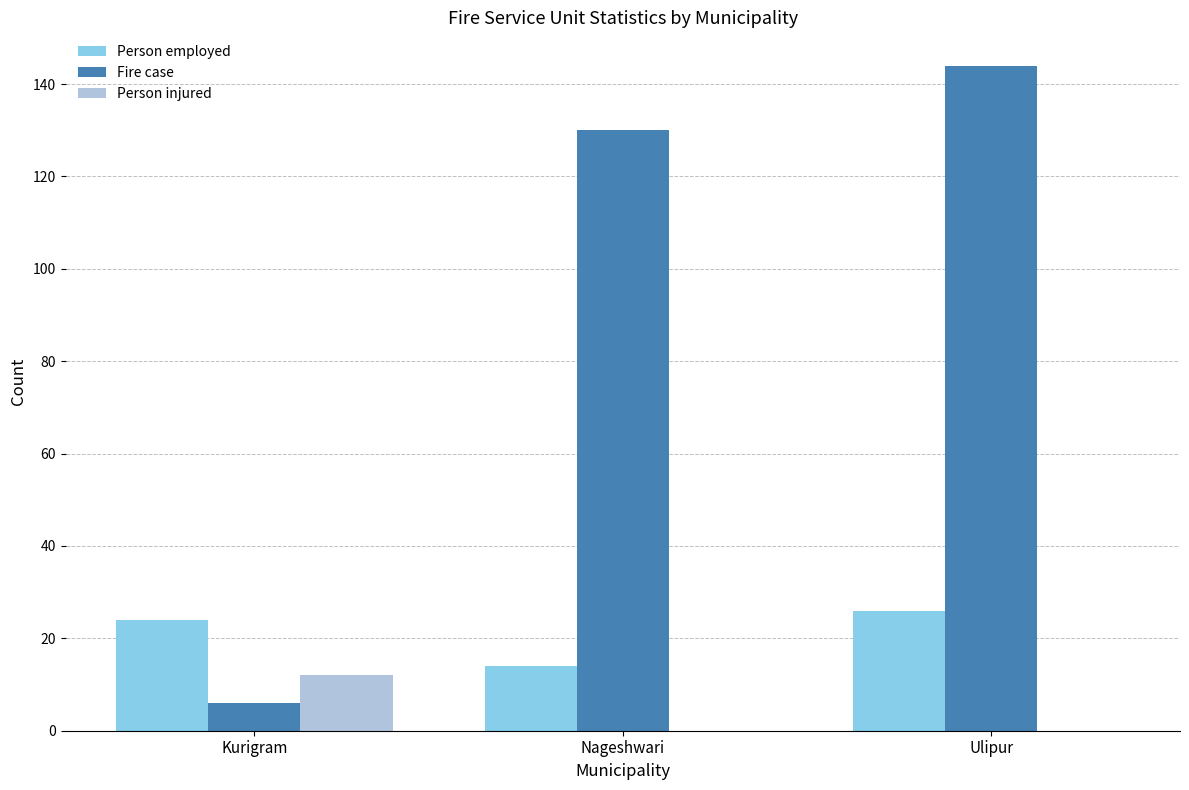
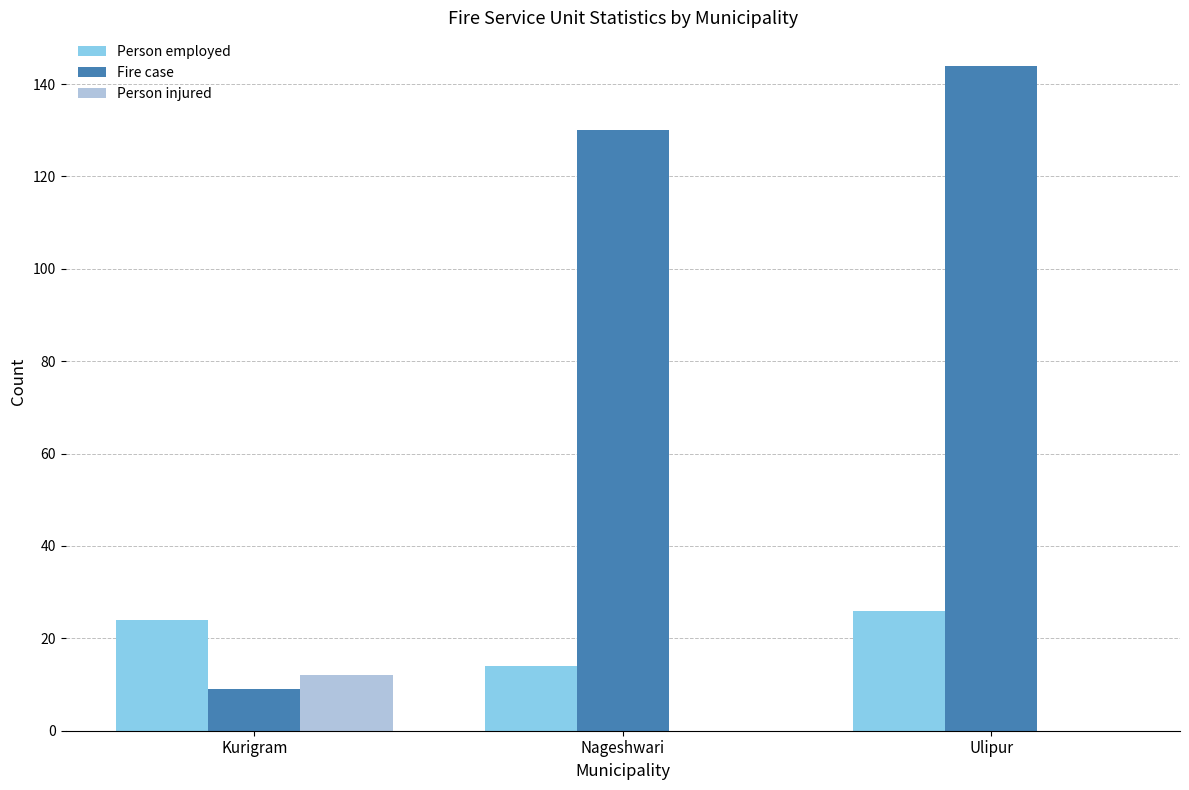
Fire case, Kurigram: 6 -> 9
